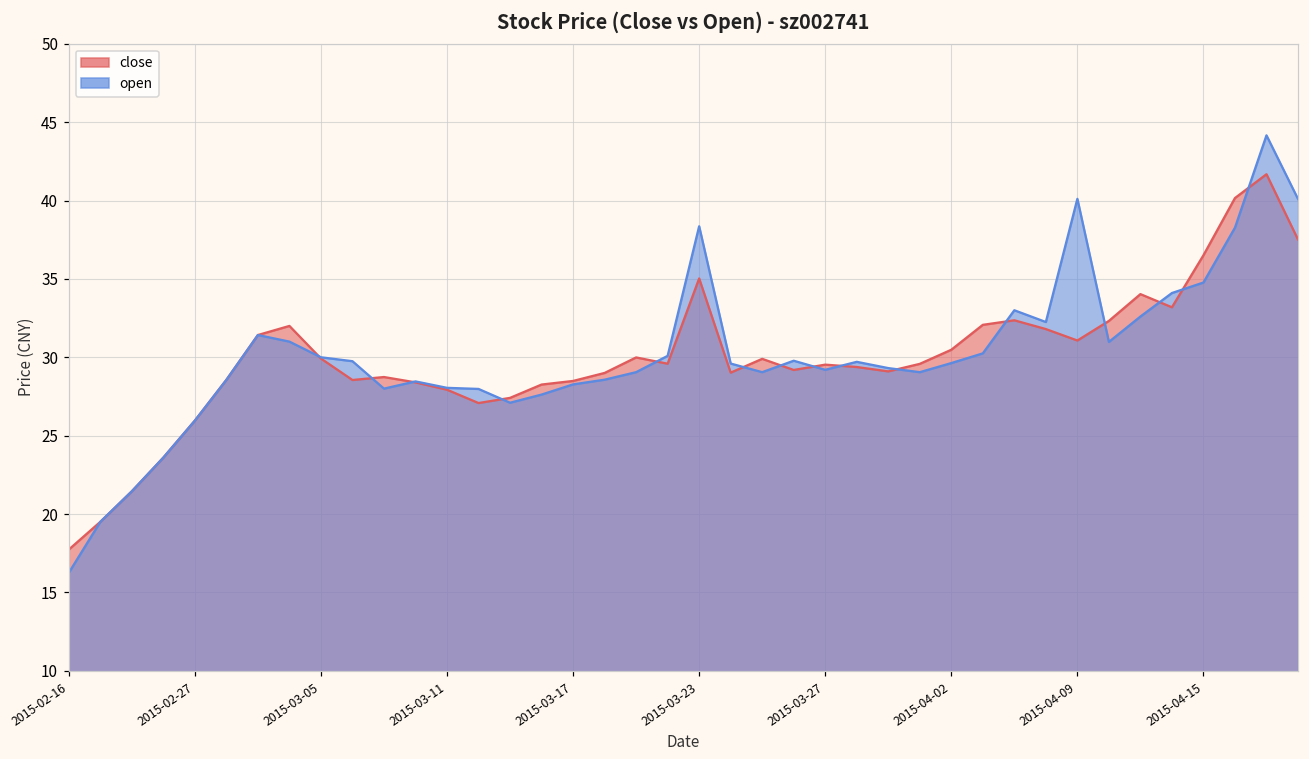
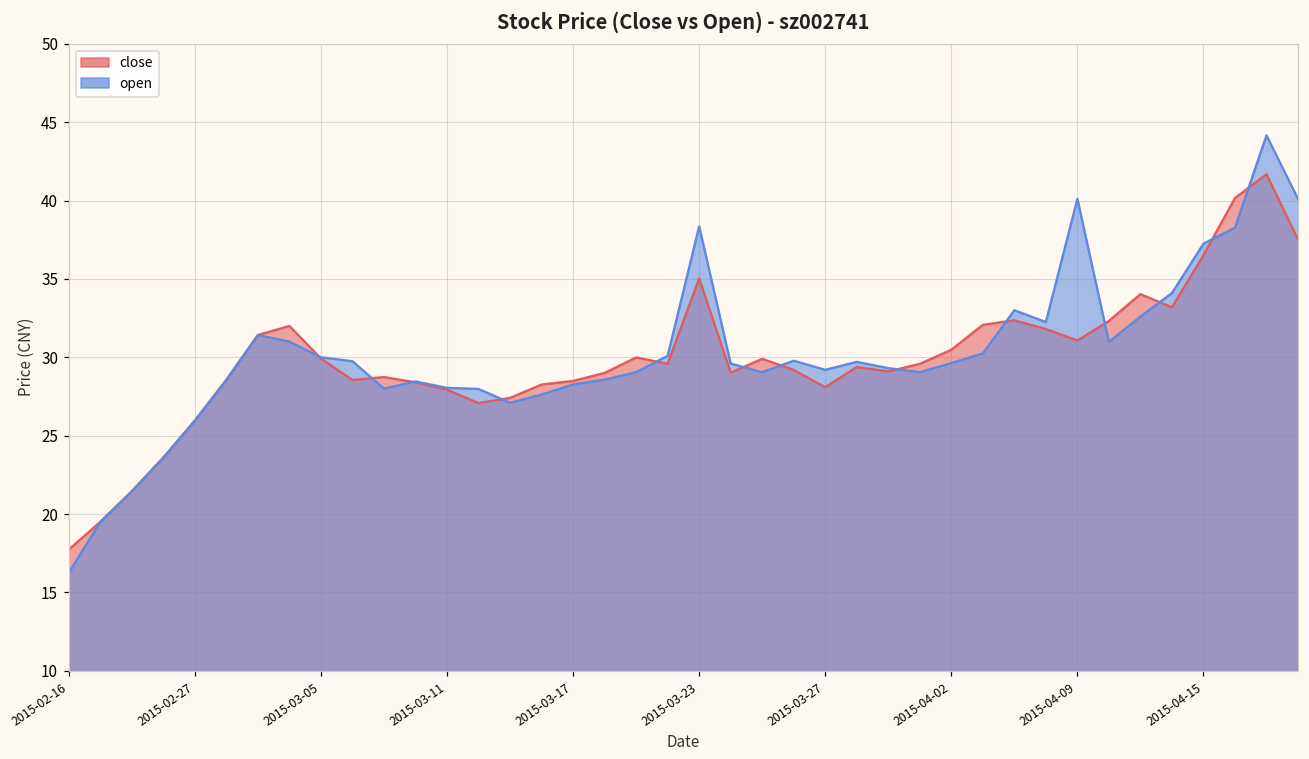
close, 2015-03-27: 29.5 -> 28.1
open, 2015-04-15: 34.8 -> 37.3
